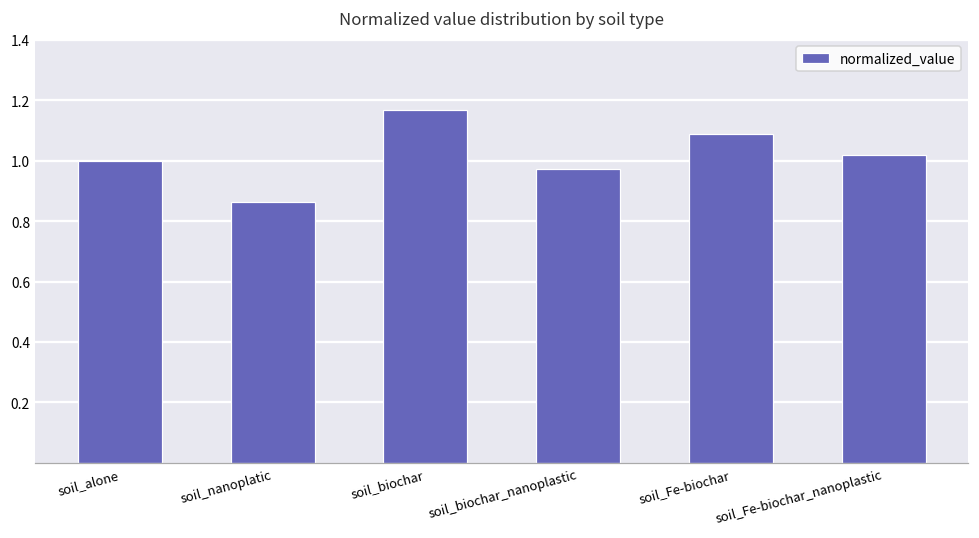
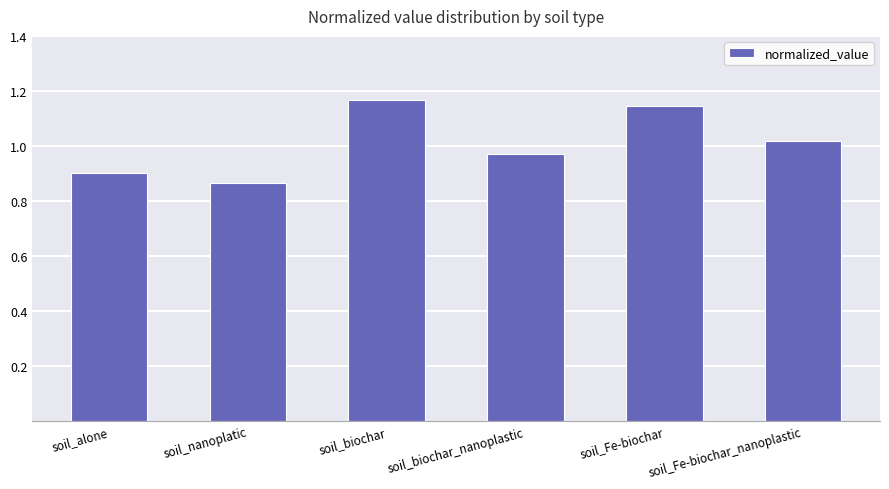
soil_alone: 1.0 -> 0.9
soil_Fe-biochar: 1.09 -> 1.15
